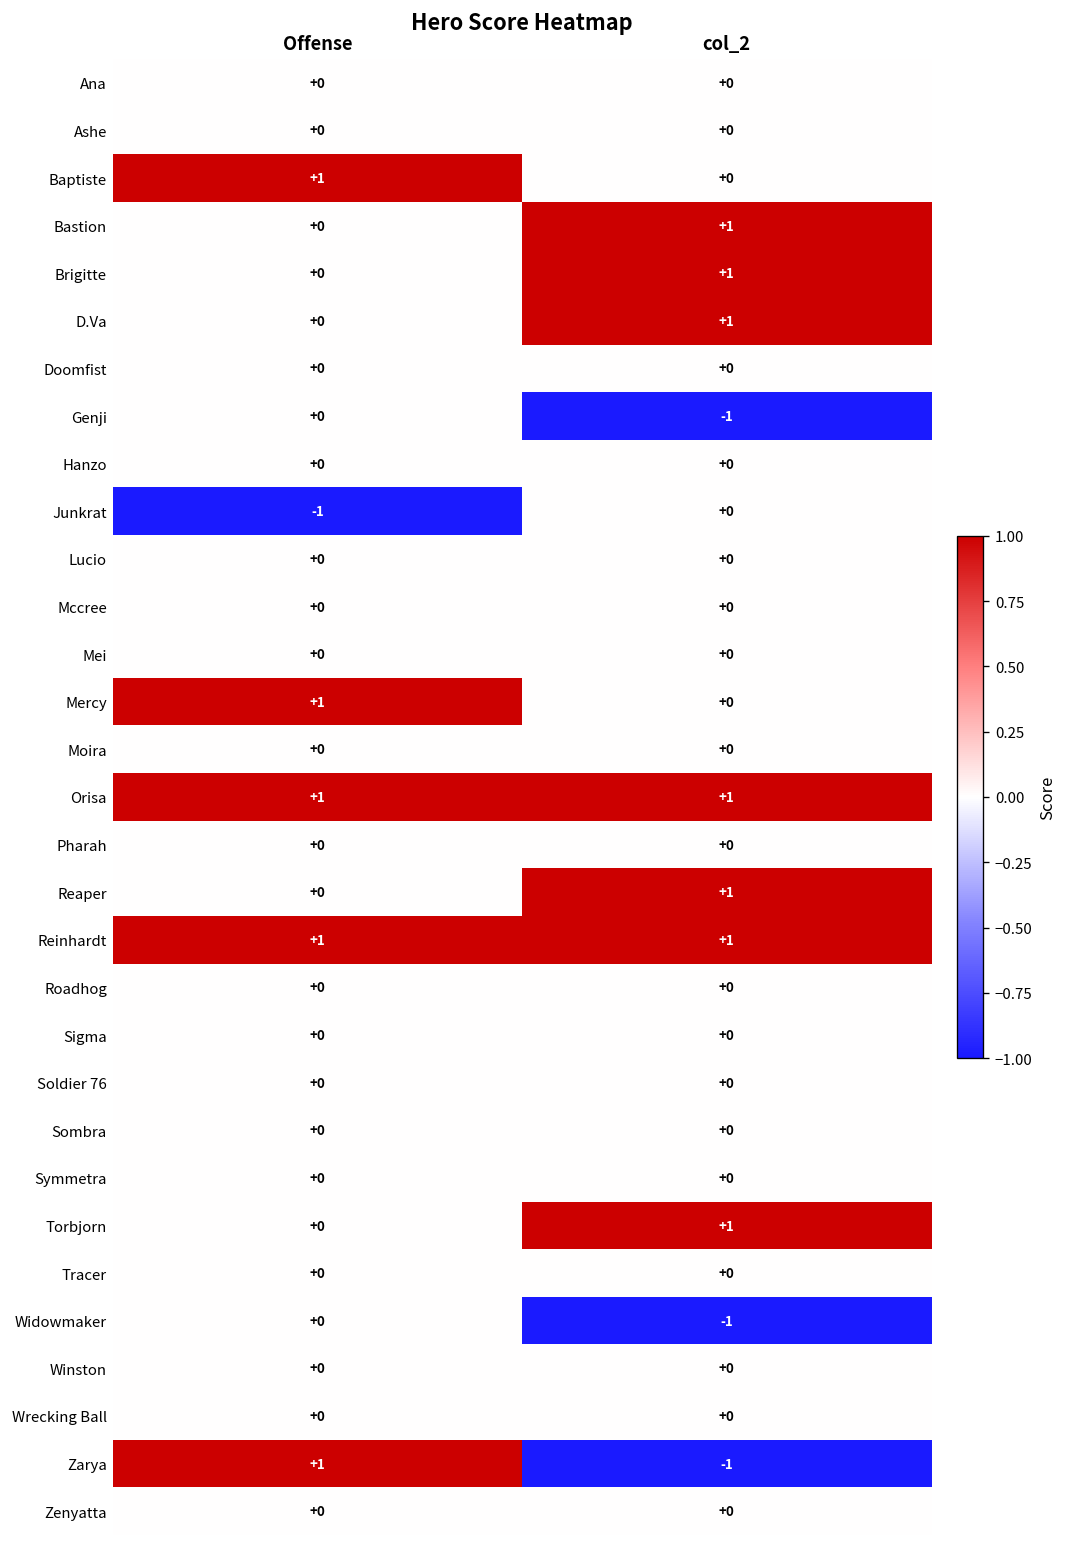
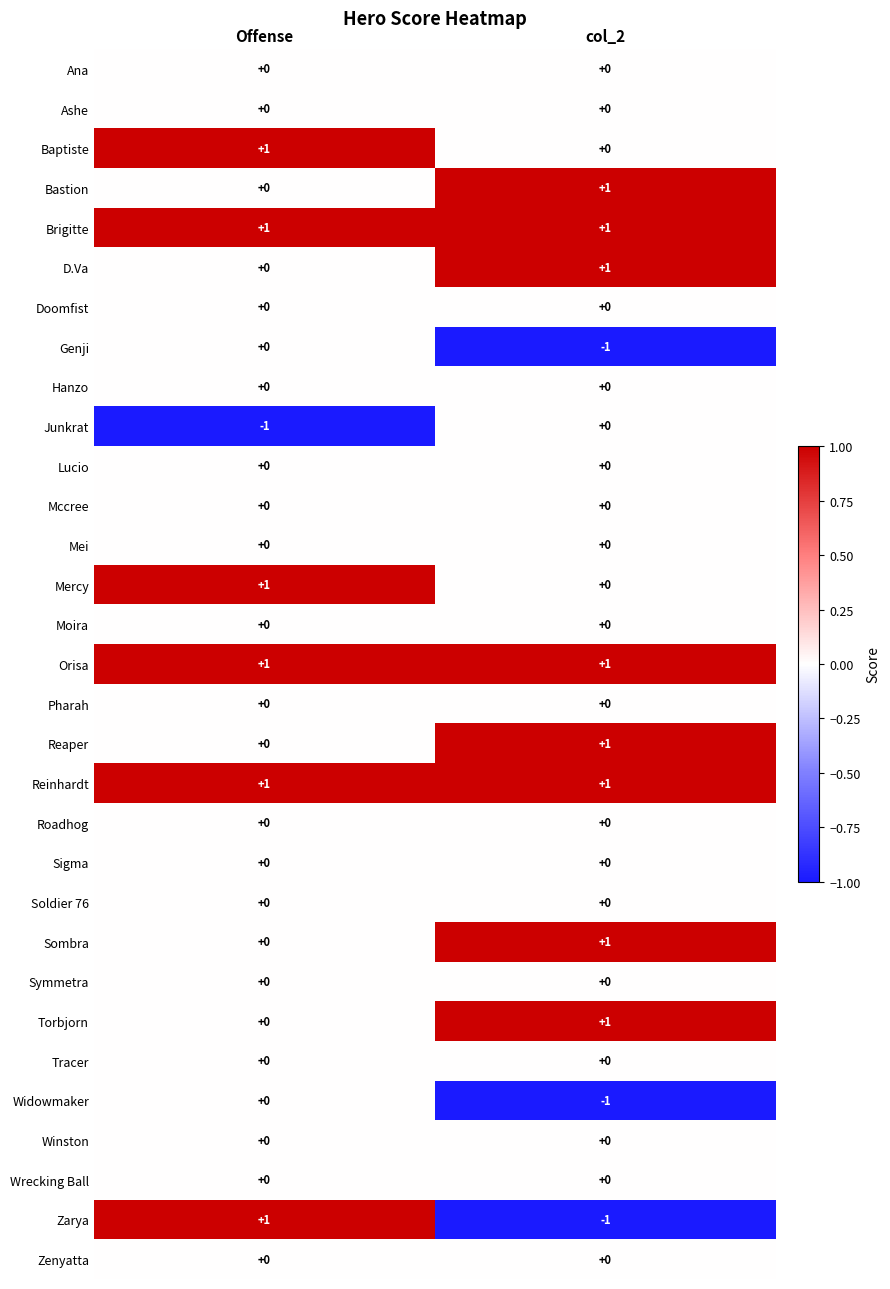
Brigitte, Offense: +0 -> +1
Sombra, col_2: +0 -> +1
